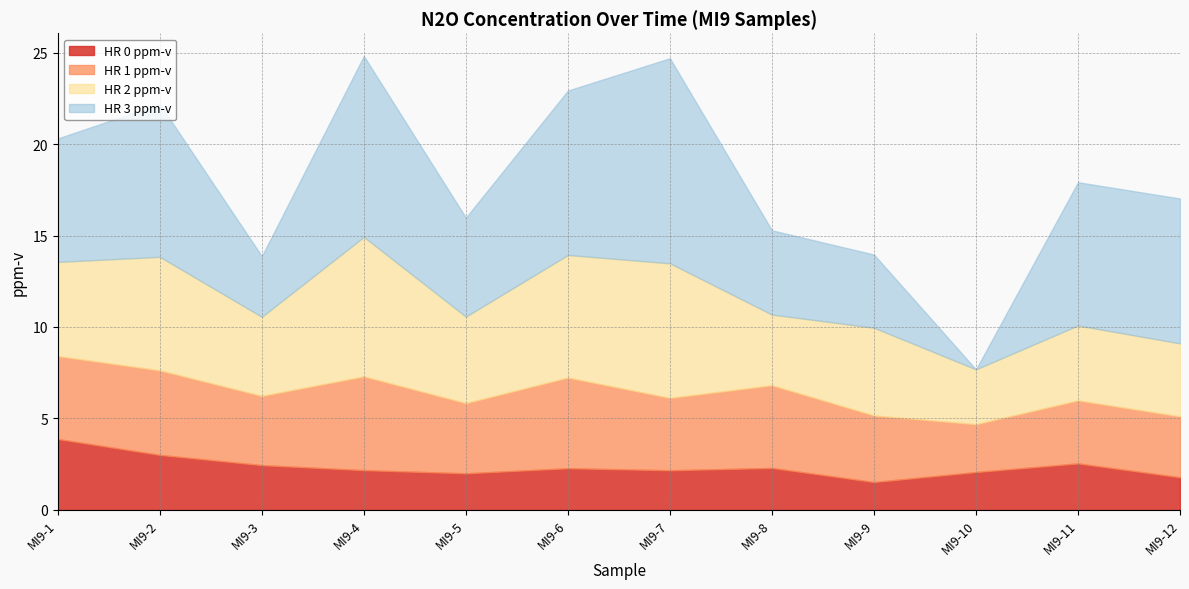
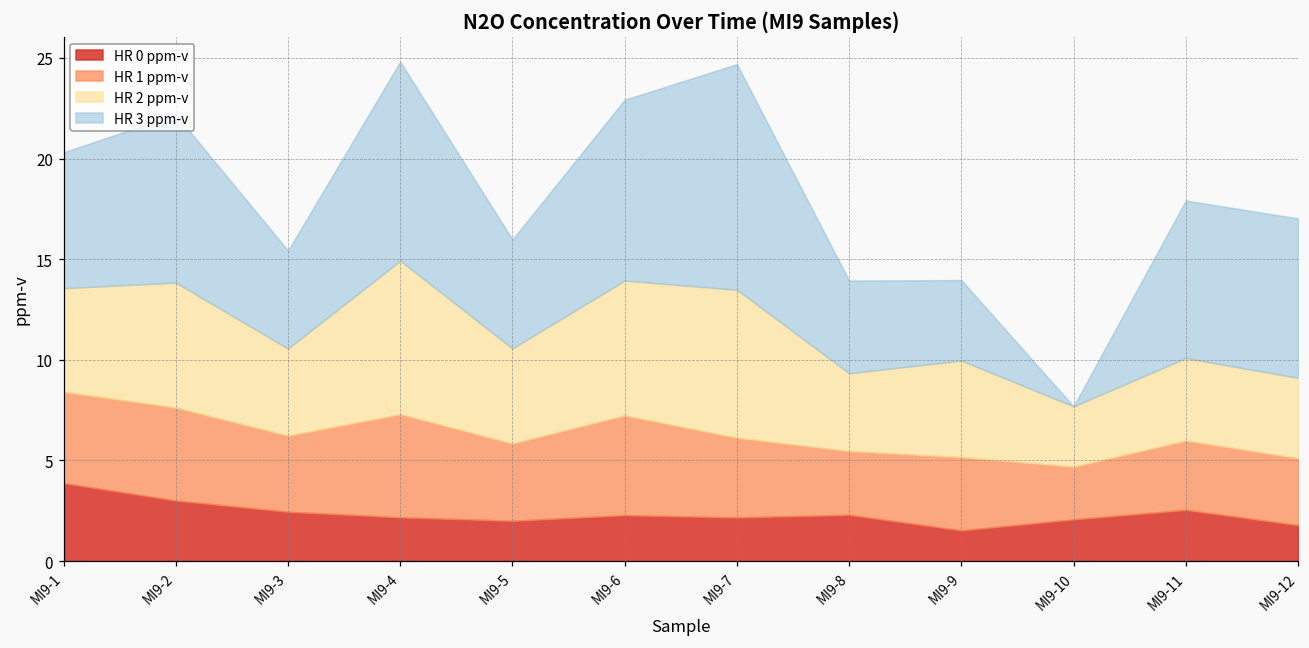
HR 3 ppm-v, MI9-3: 3.3 -> 4.9
HR 1 ppm-v, MI9-8: 4.5 -> 3.2
